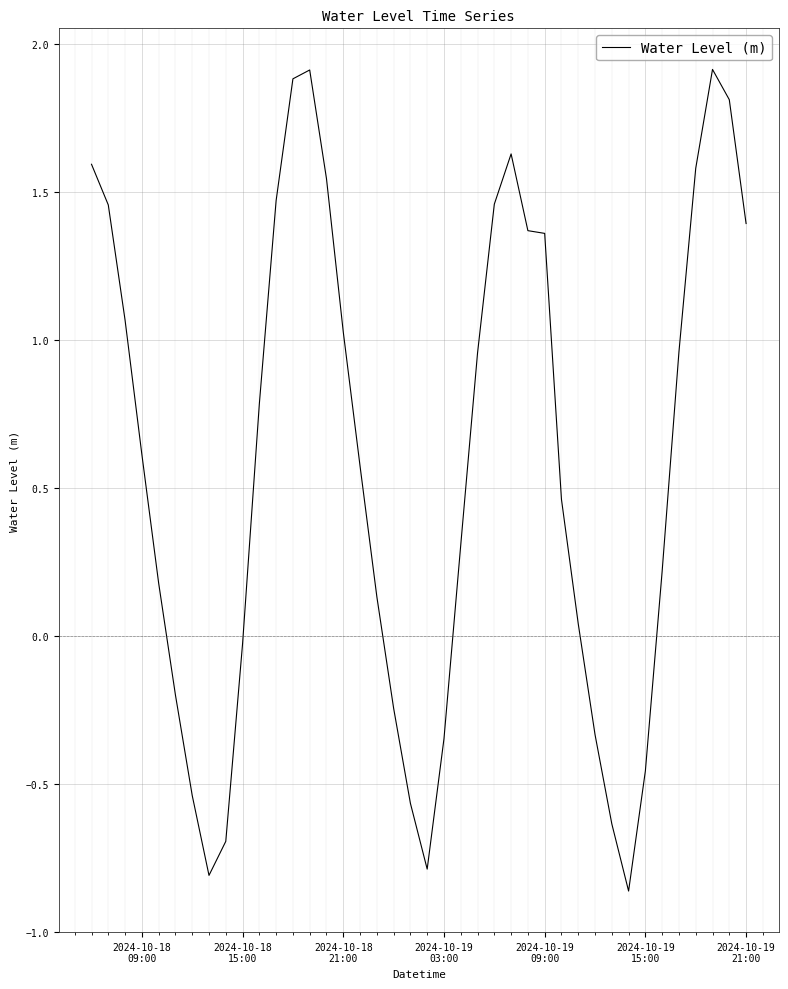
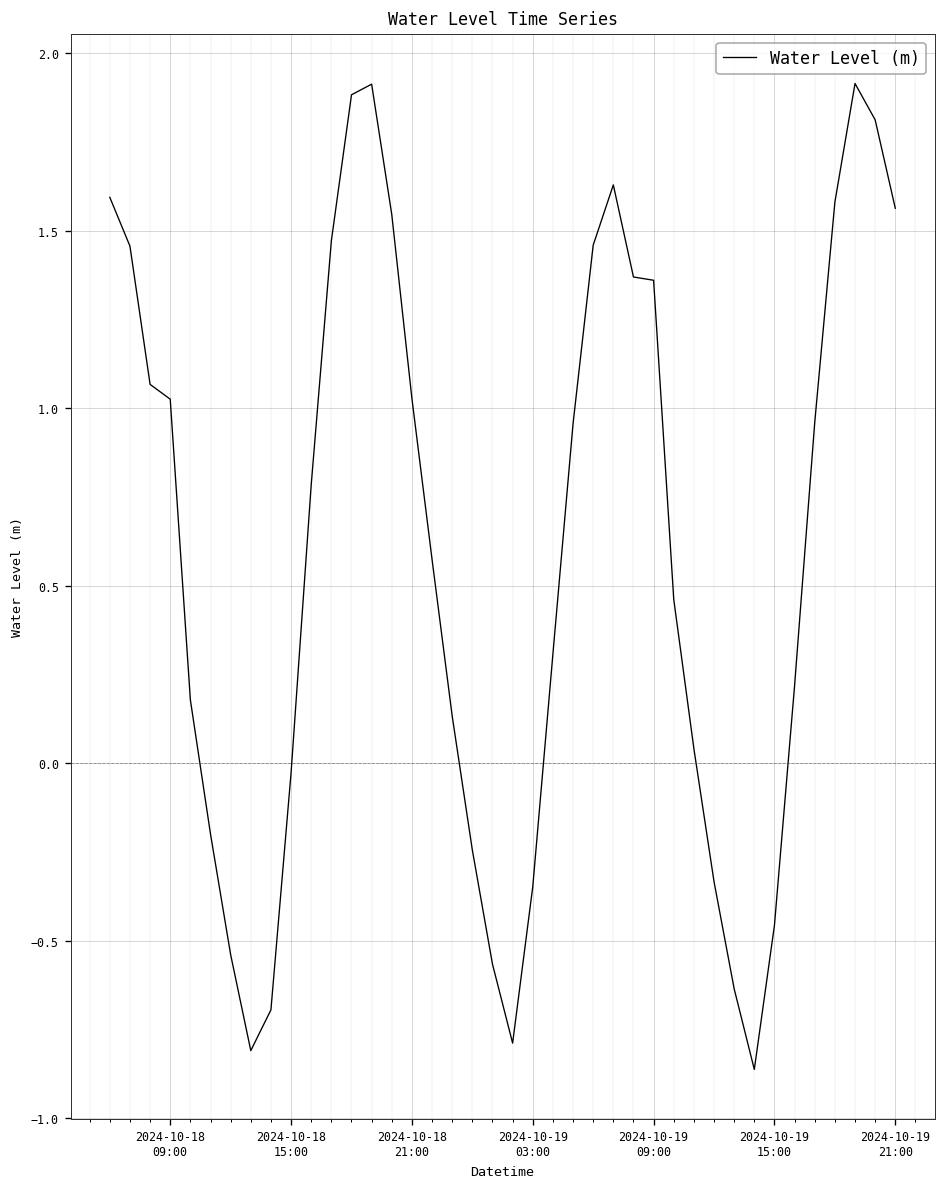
2024-10-18 09:00: 0.61 -> 1.03
2024-10-19 21:00: 1.39 -> 1.56
